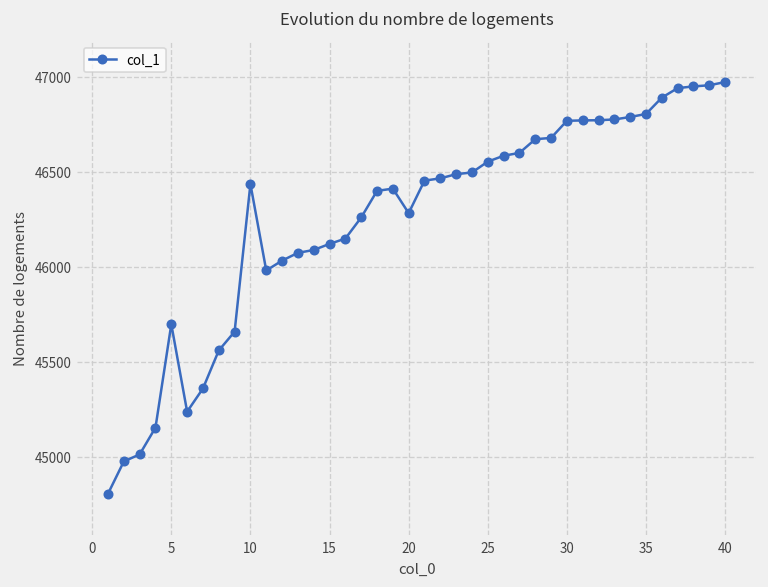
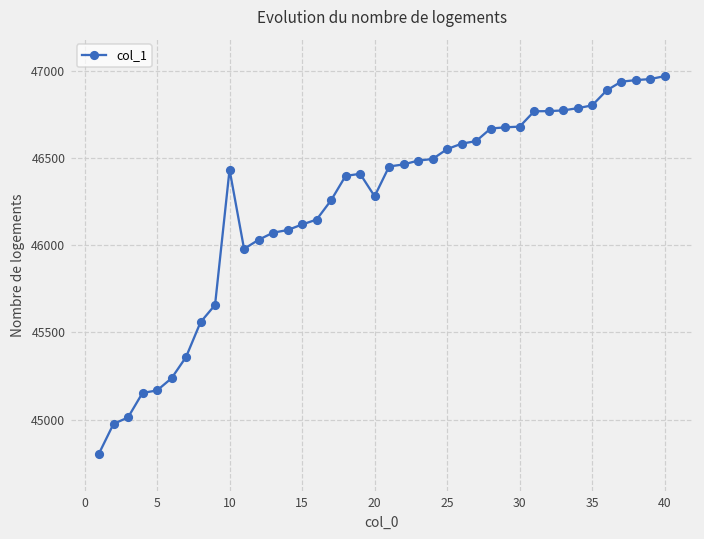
5: 45700 -> 45170
30: 46770 -> 46680
